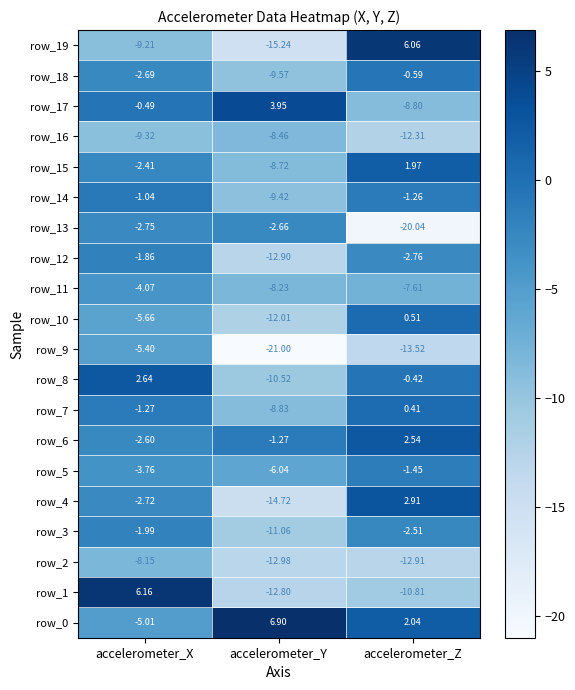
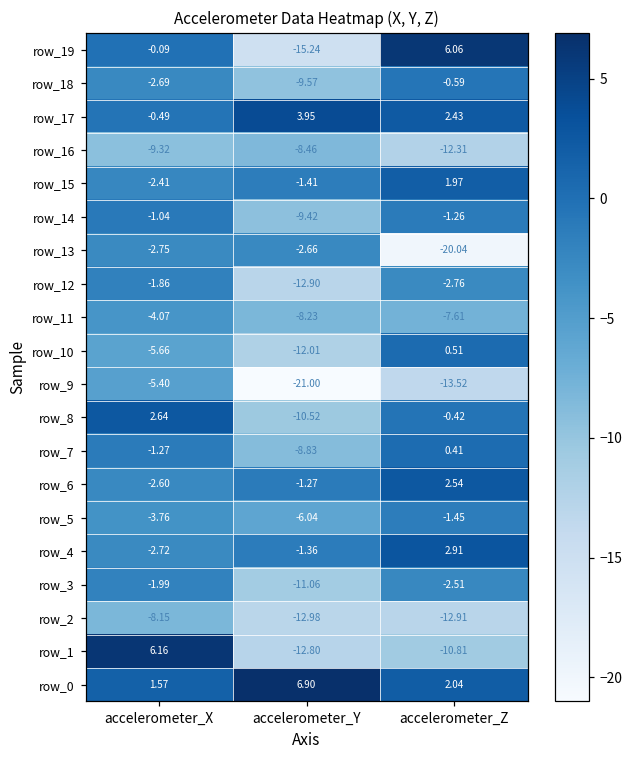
row_19, accelerometer_X: -9.21 -> -0.09
row_17, accelerometer_Z: -8.80 -> 2.43
row_15, accelerometer_Y: -8.72 -> -1.41
row_4, accelerometer_Y: -14.72 -> -1.36
row_0, accelerometer_X: -5.01 -> 1.57
